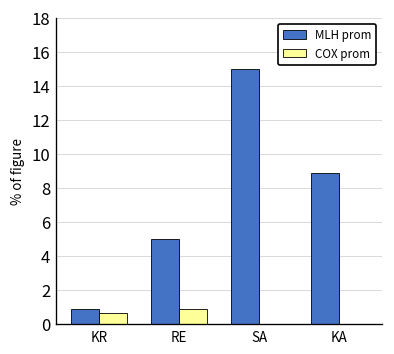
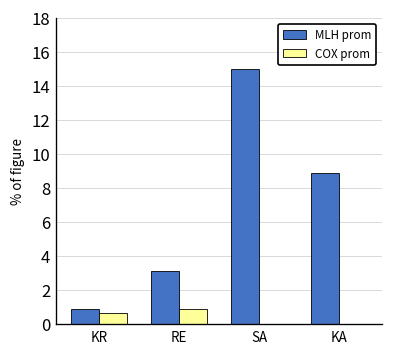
MLH prom, RE: 5.0 -> 3.1
